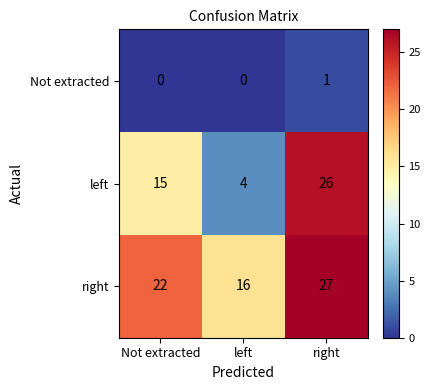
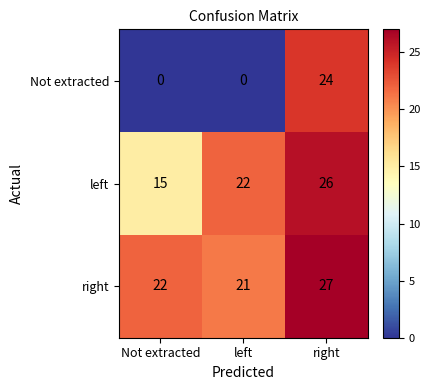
Not extracted, right: 1 -> 24
left, left: 4 -> 22
right, left: 16 -> 21
